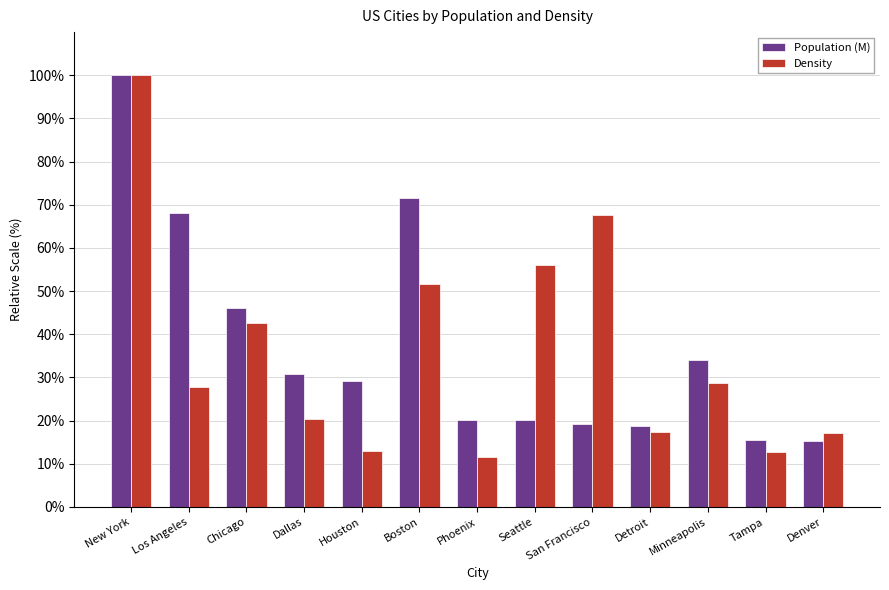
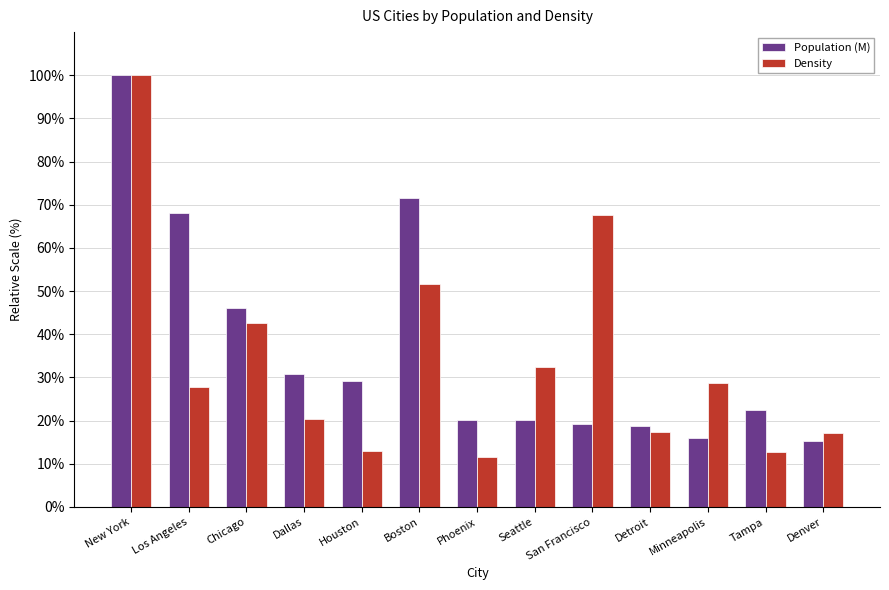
Density, Seattle: 56% -> 32%
Population (M), Minneapolis: 34% -> 16%
Population (M), Tampa: 16% -> 22%
